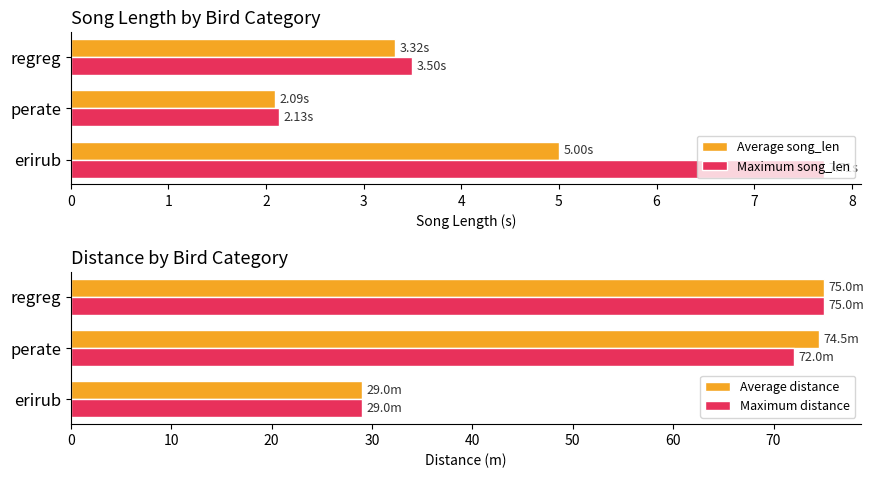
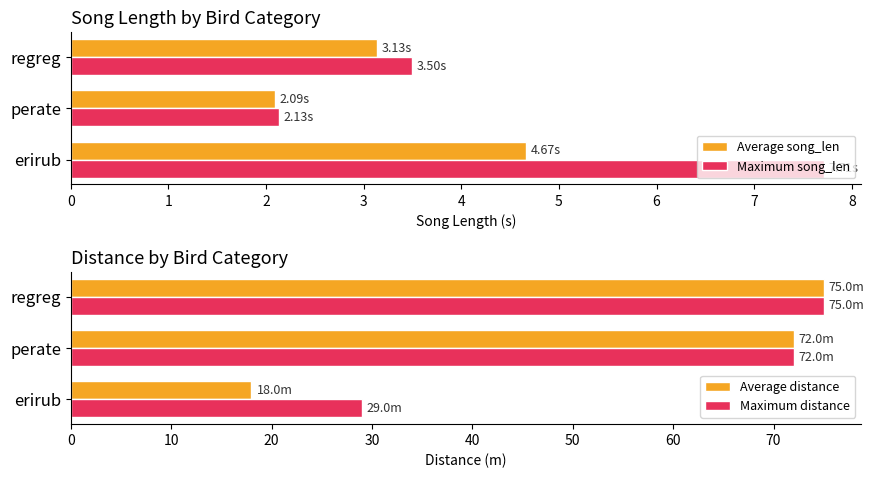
Song Length by Bird Category, Average song_len, regreg: 3.32s -> 3.13s
Song Length by Bird Category, Average song_len, erirub: 5.00s -> 4.67s
Distance by Bird Category, Average distance, perate: 74.5m -> 72.0m
Distance by Bird Category, Average distance, erirub: 29.0m -> 18.0m
